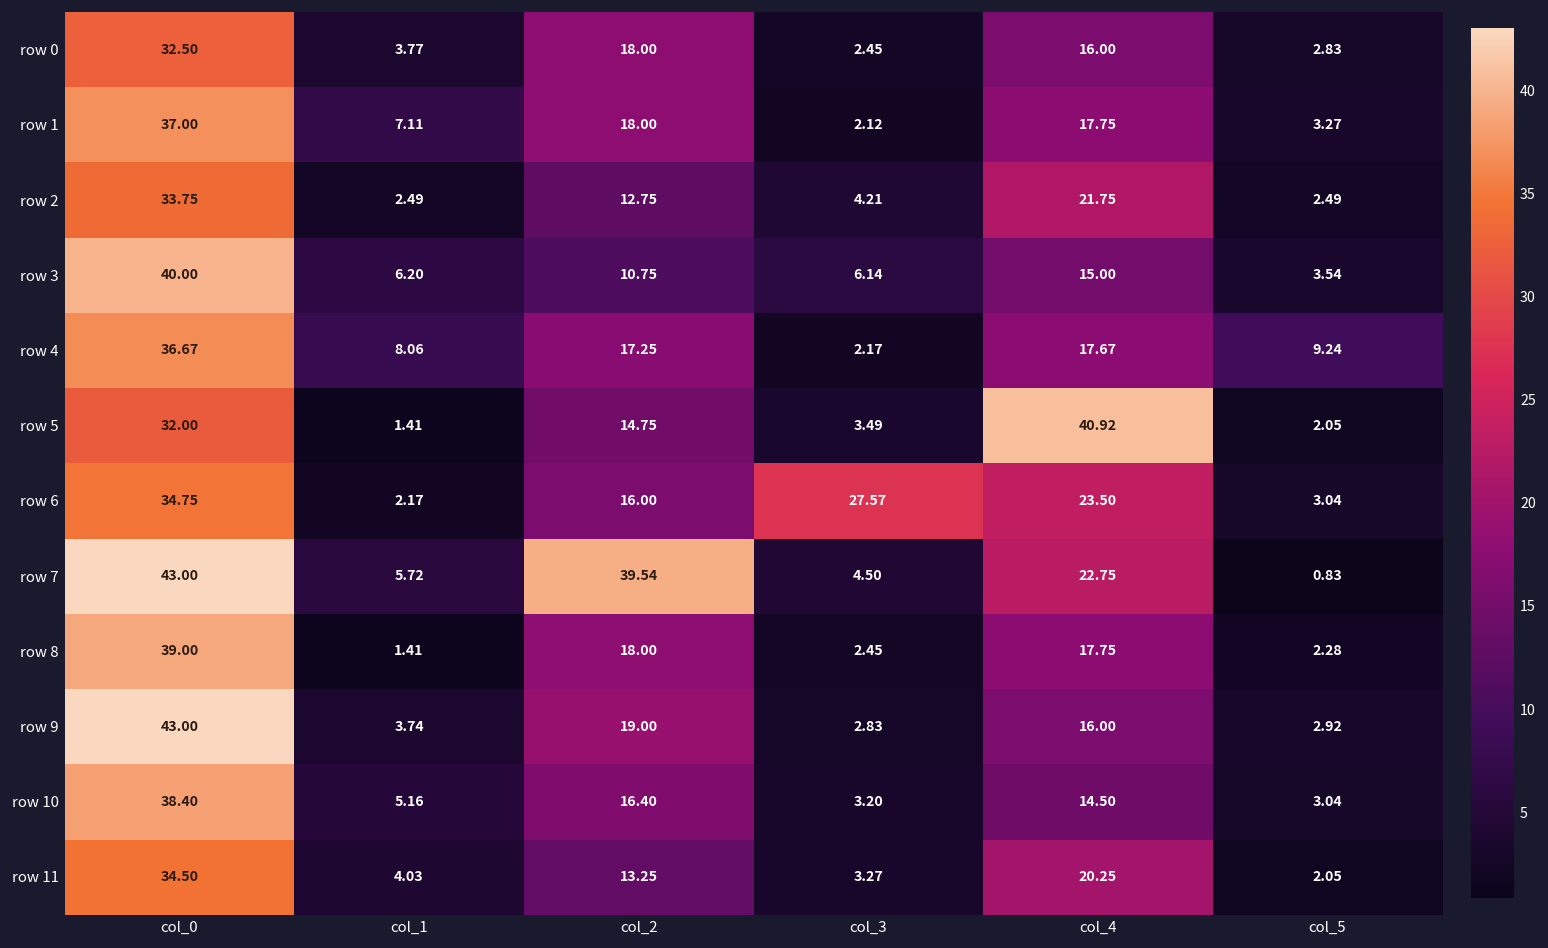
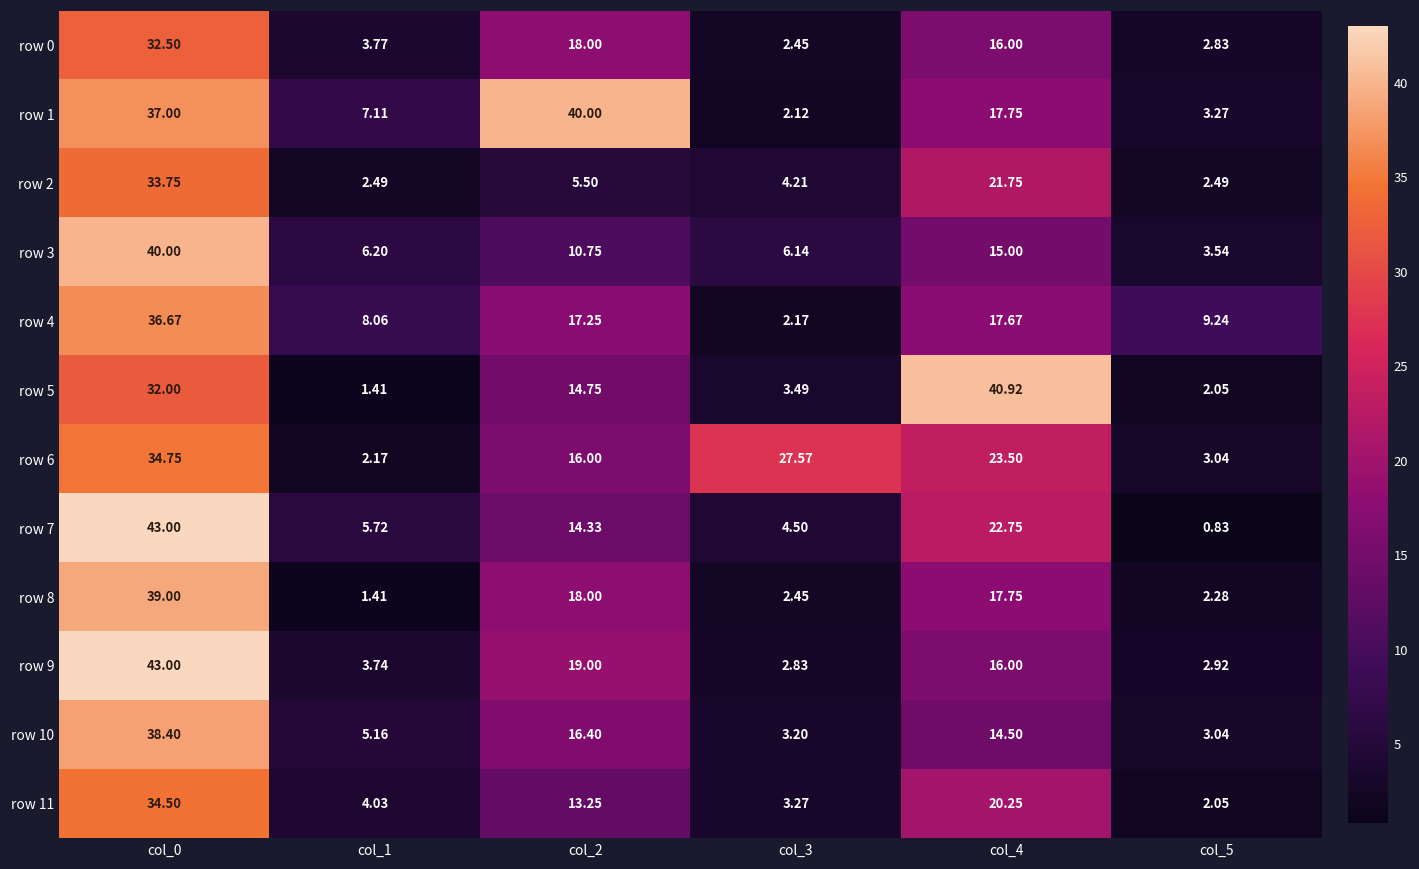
row 1, col_2: 18.00 -> 40.00
row 2, col_2: 12.75 -> 5.50
row 7, col_2: 39.54 -> 14.33
